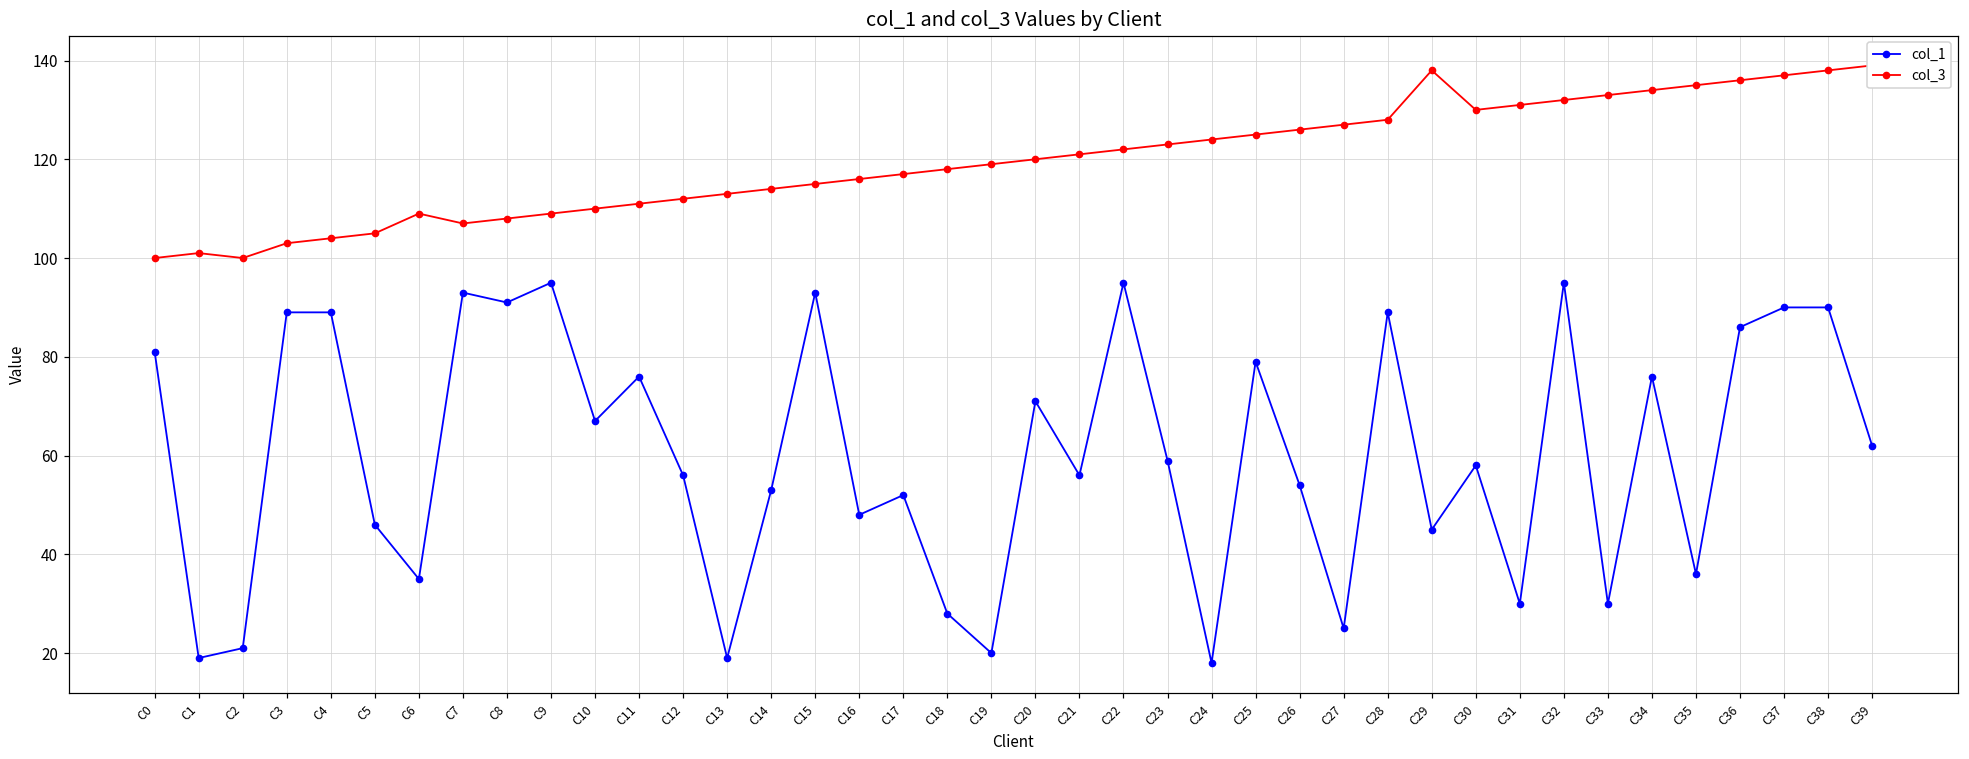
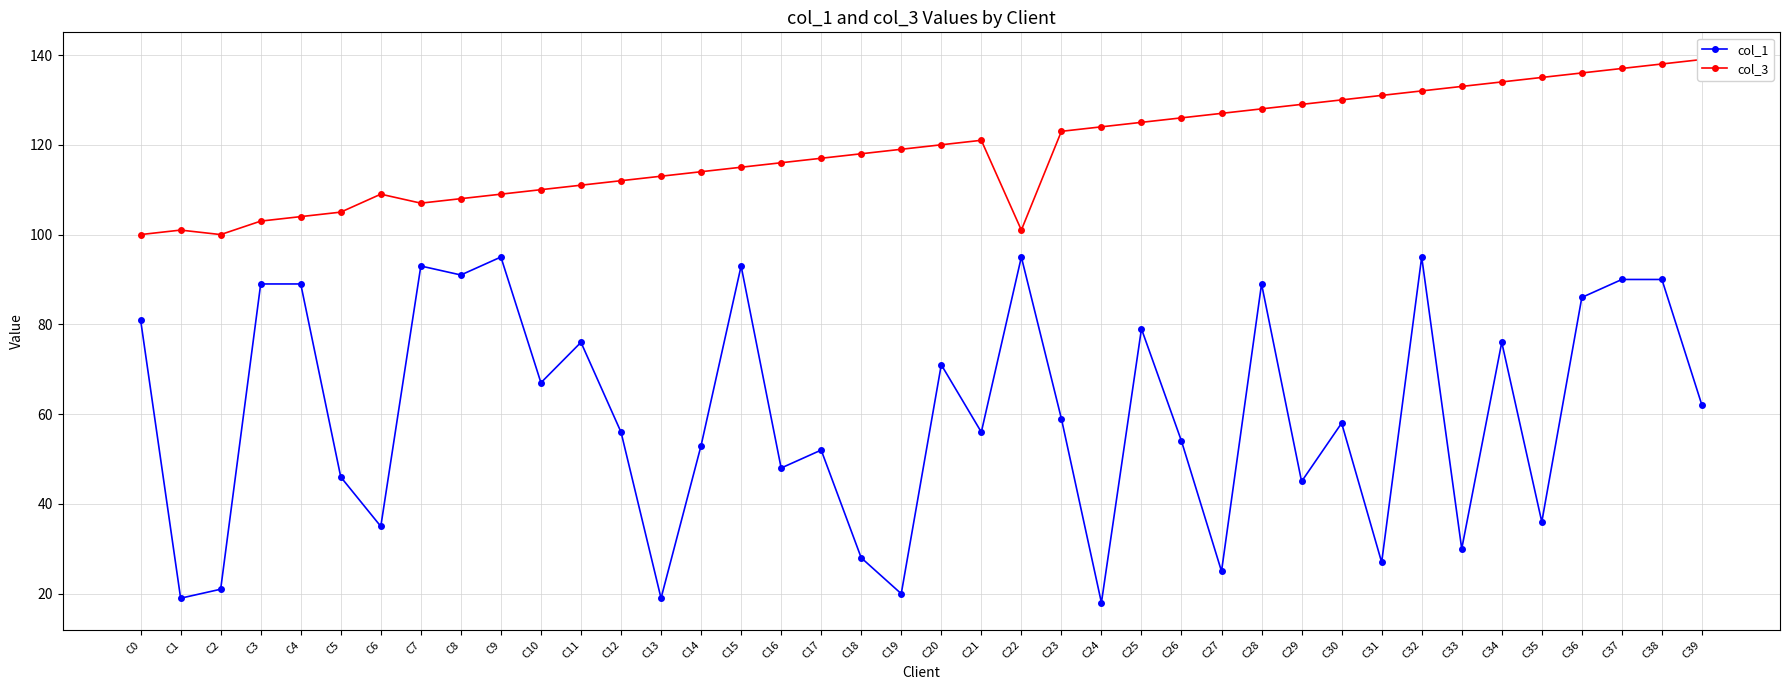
col_3, C22: 122 -> 101
col_3, C29: 138 -> 129
col_1, C31: 30 -> 27
